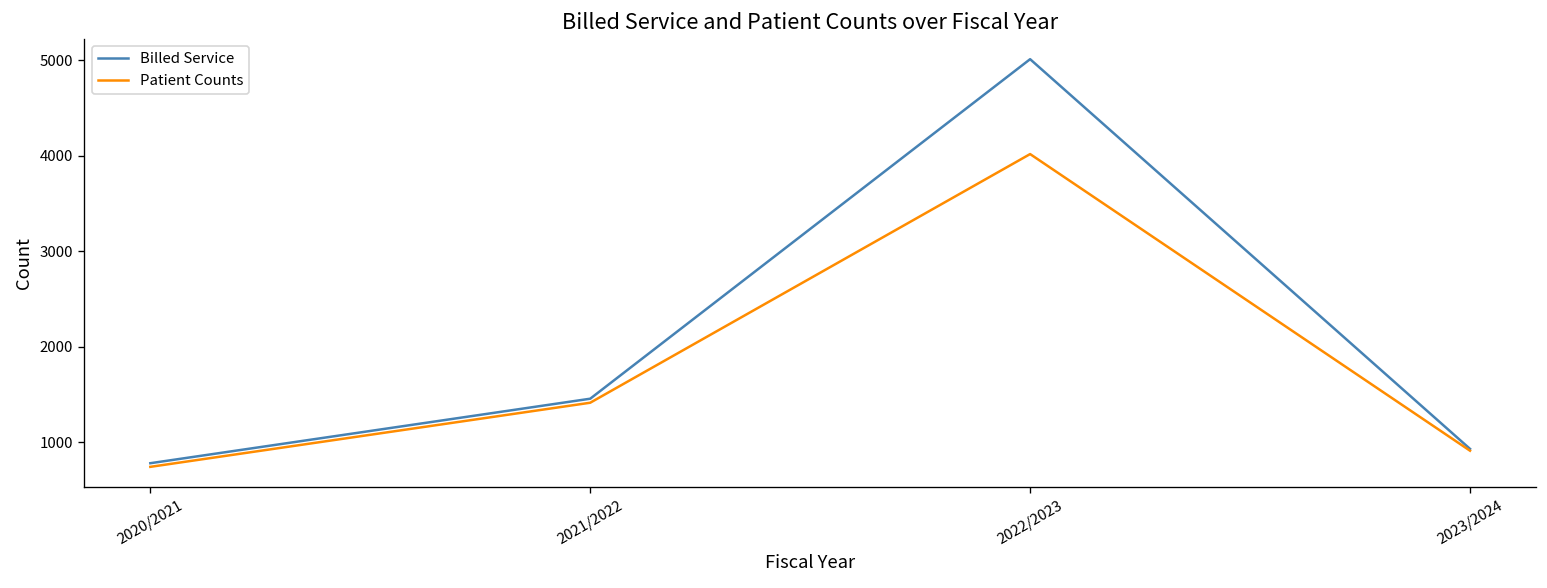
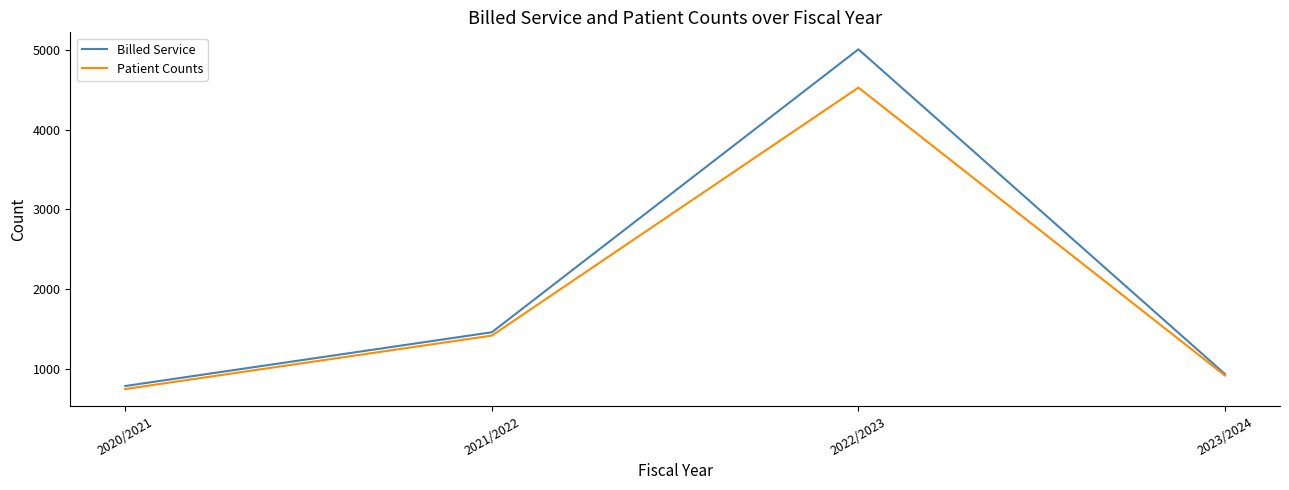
Patient Counts, 2022/2023: 4000 -> 4500
